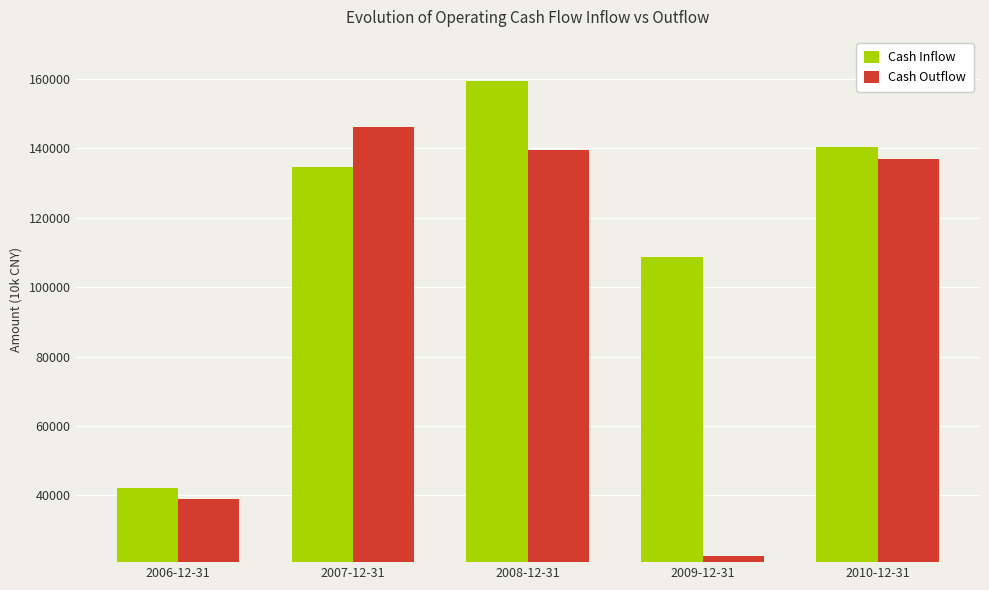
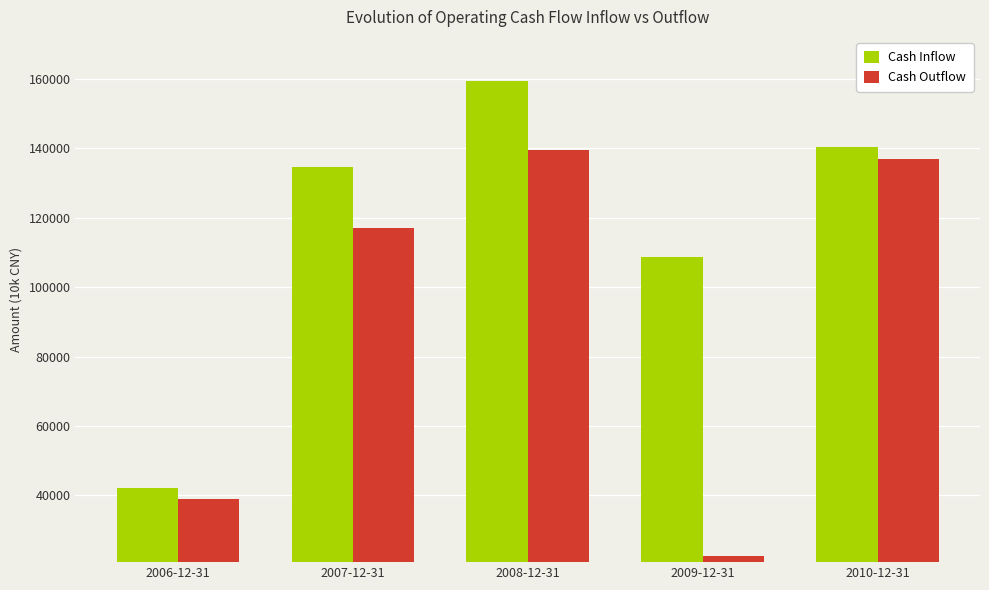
Cash Outflow, 2007-12-31: 146000 -> 117000
